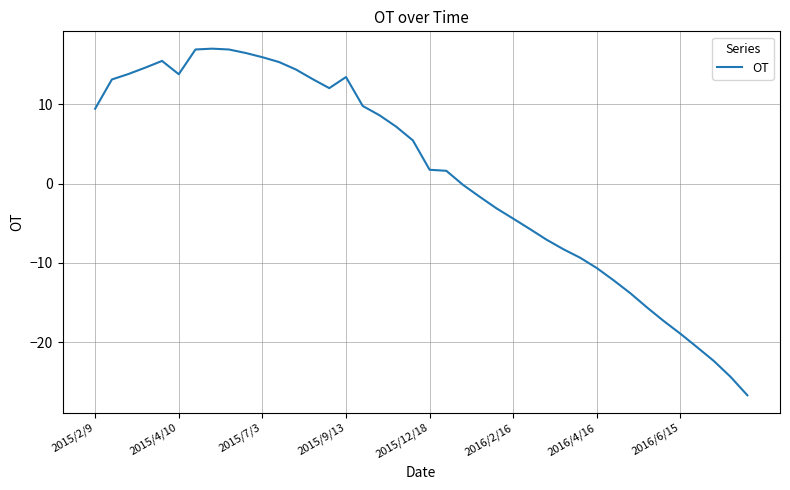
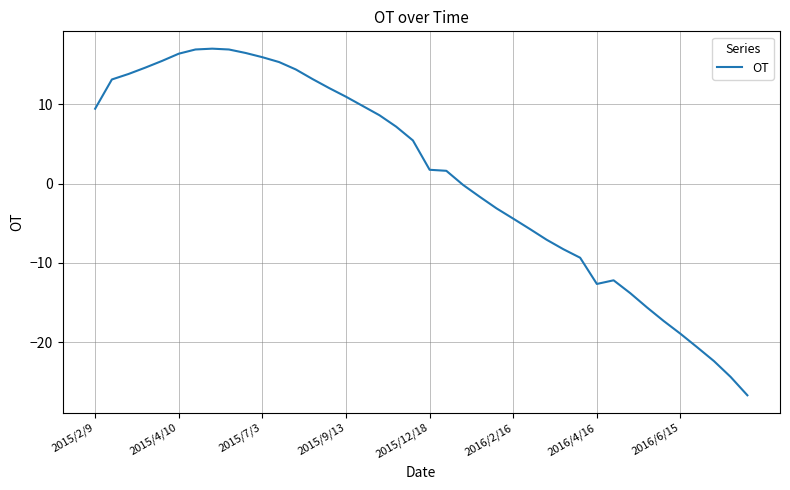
2015/4/10: 14 -> 16
2015/9/13: 13 -> 11
2016/4/16: -11 -> -13
